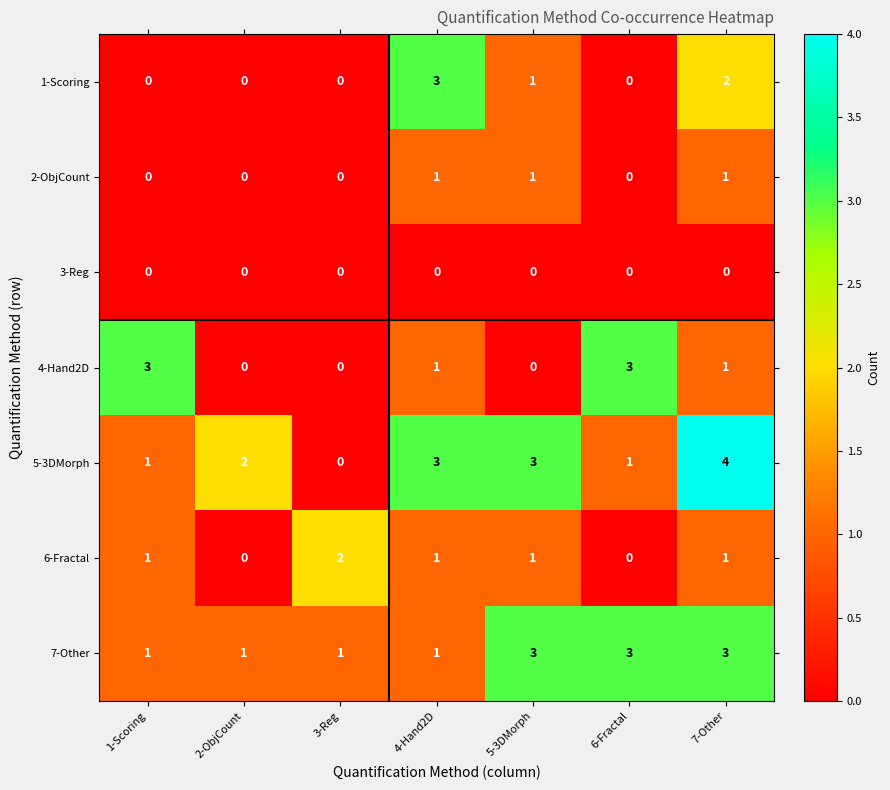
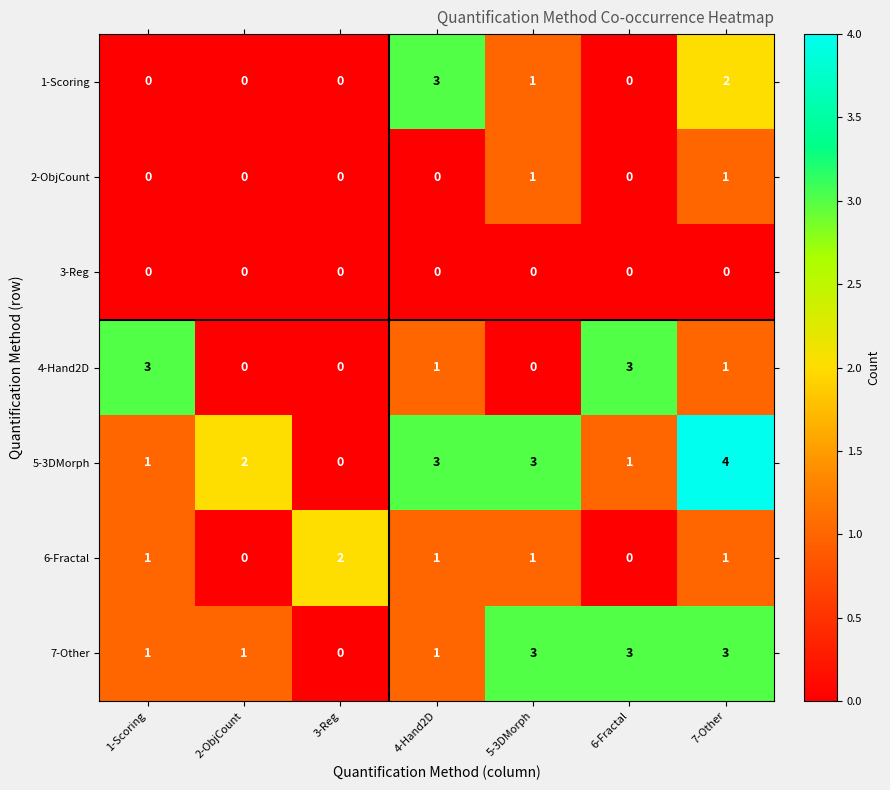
2-ObjCount, 4-Hand2D: 1 -> 0
7-Other, 3-Reg: 1 -> 0
